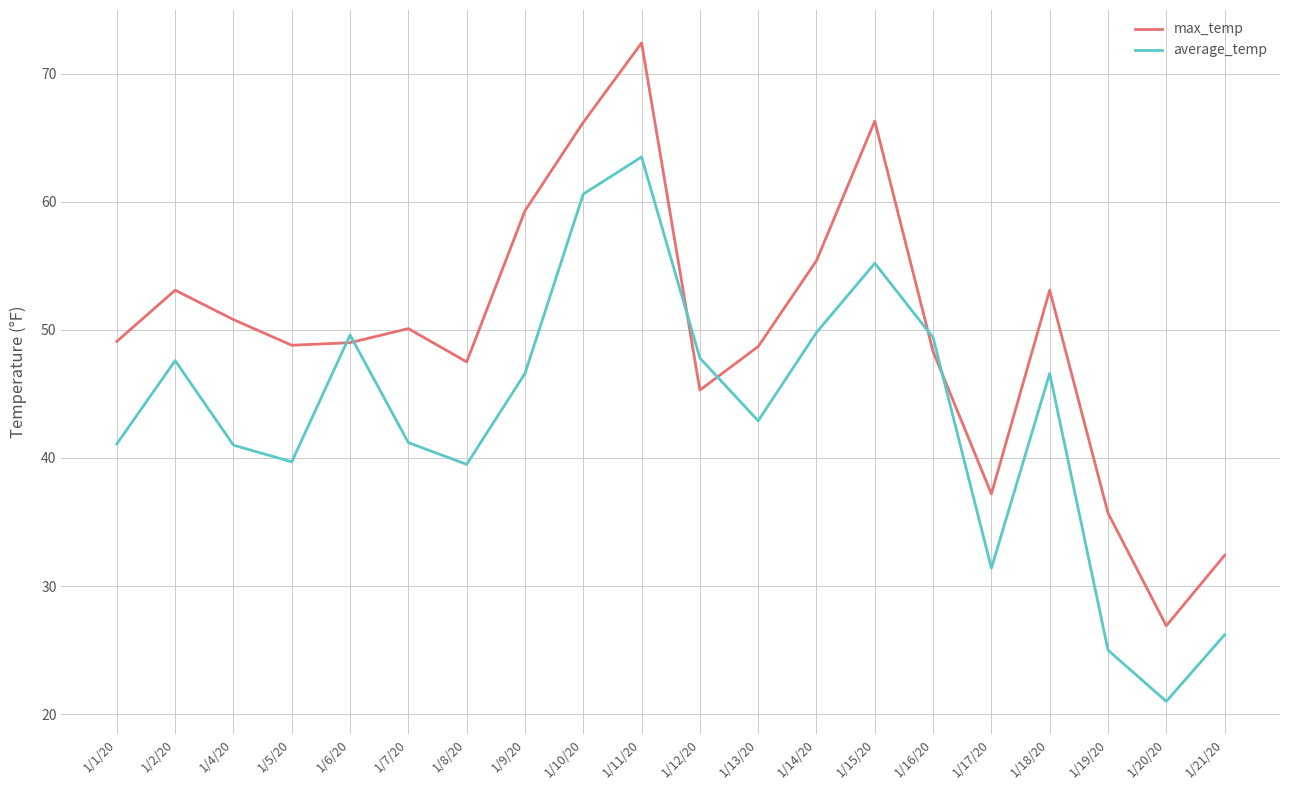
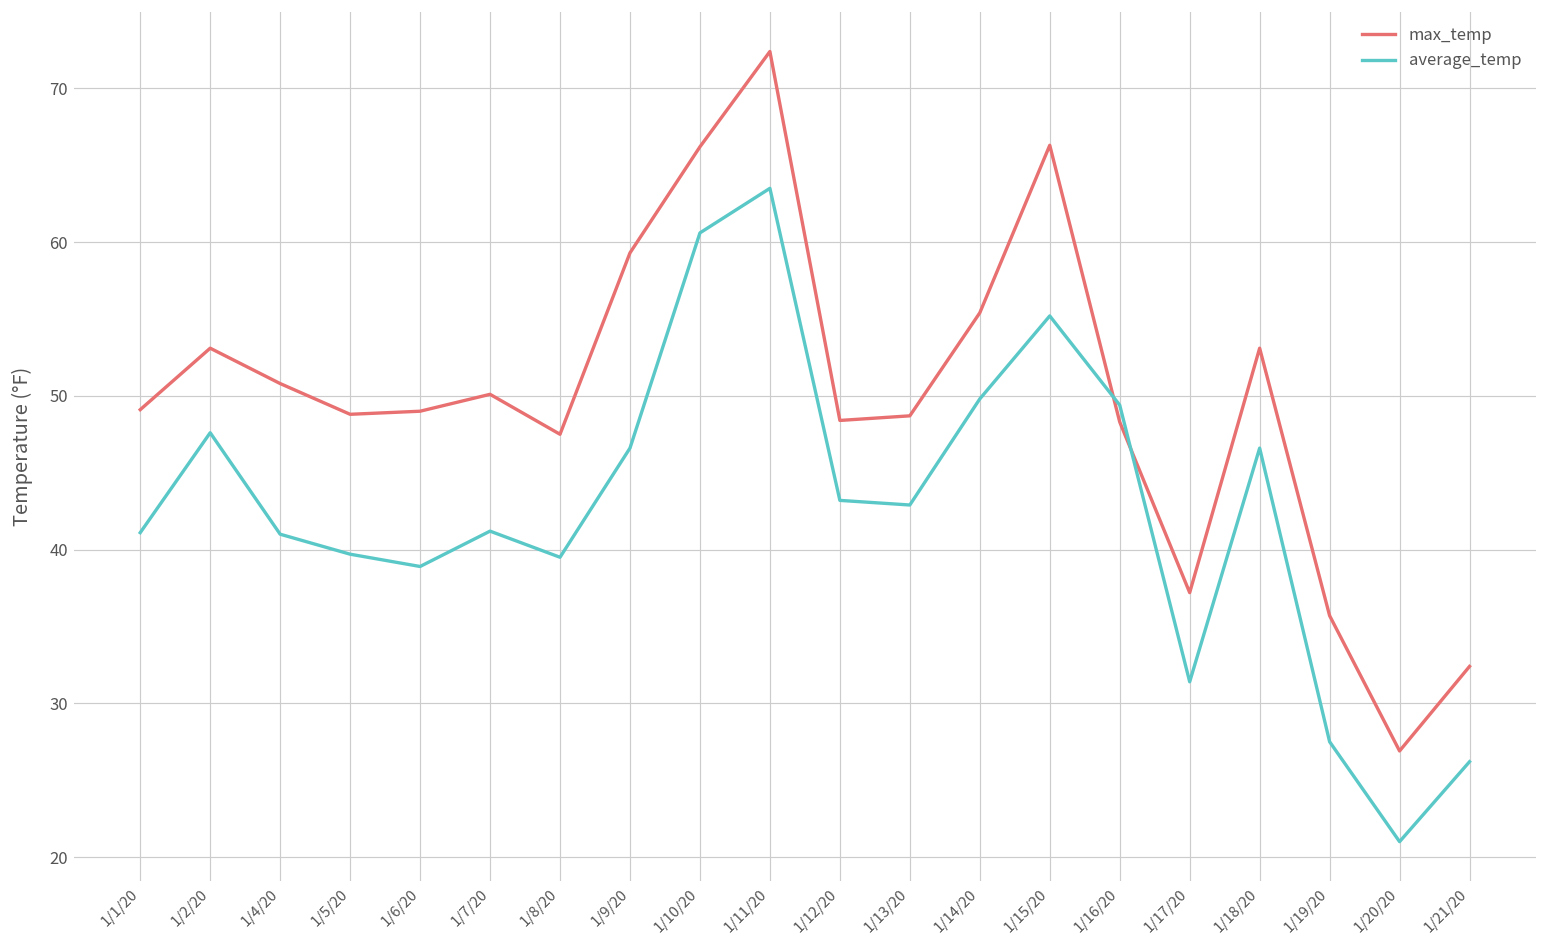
average_temp, 1/6/20: 49.6 -> 38.9
max_temp, 1/12/20: 45.3 -> 48.4
average_temp, 1/12/20: 47.8 -> 43.2
average_temp, 1/19/20: 25.0 -> 27.5
